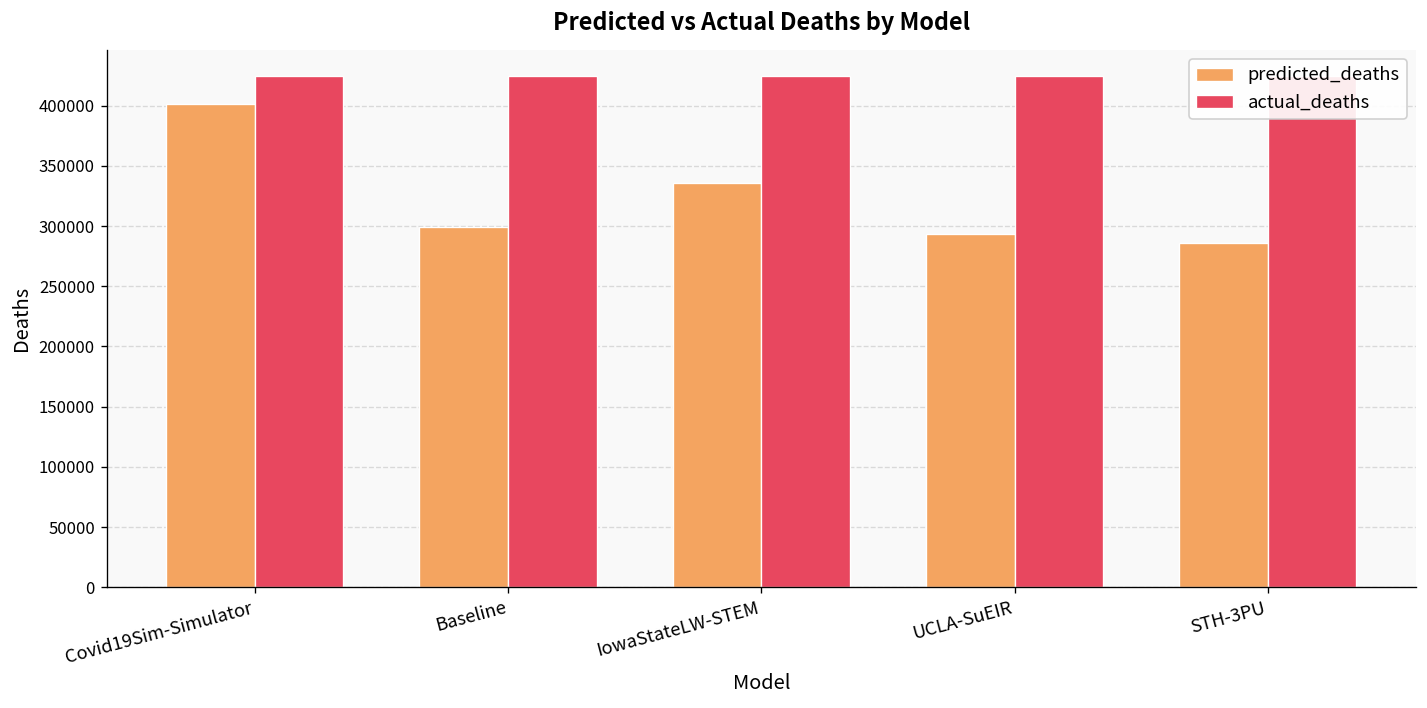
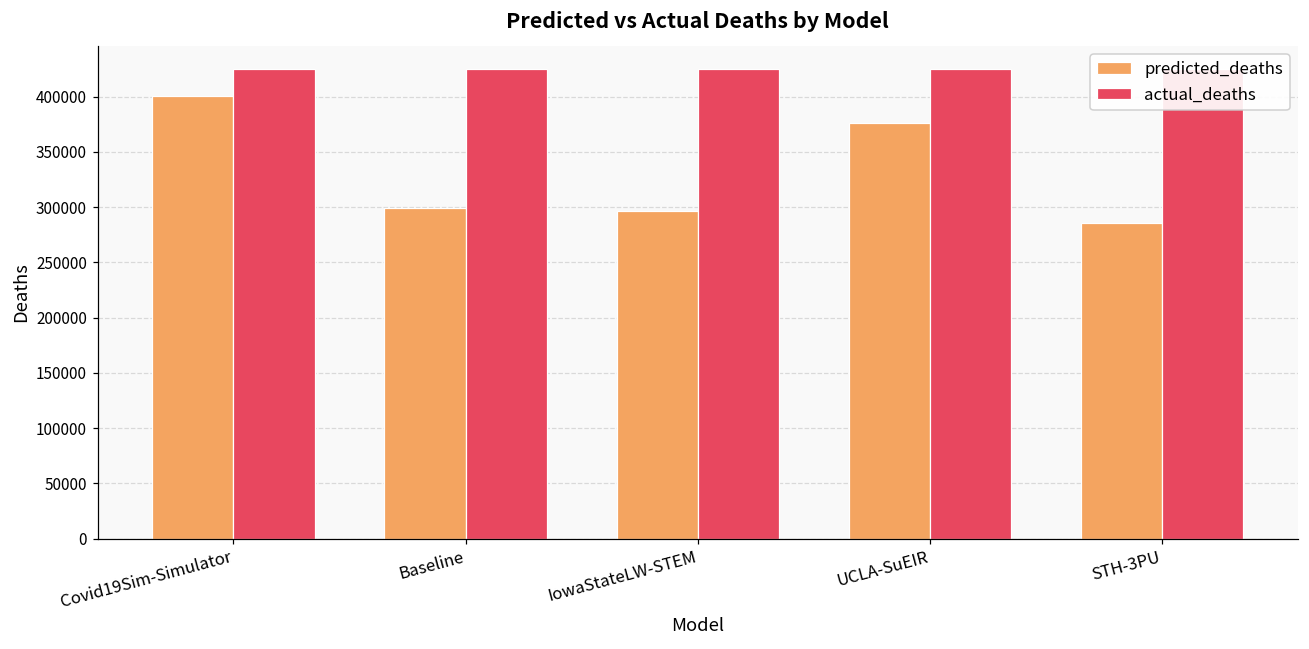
predicted_deaths, IowaStateLW-STEM: 336000 -> 296000
predicted_deaths, UCLA-SuEIR: 293000 -> 376000
